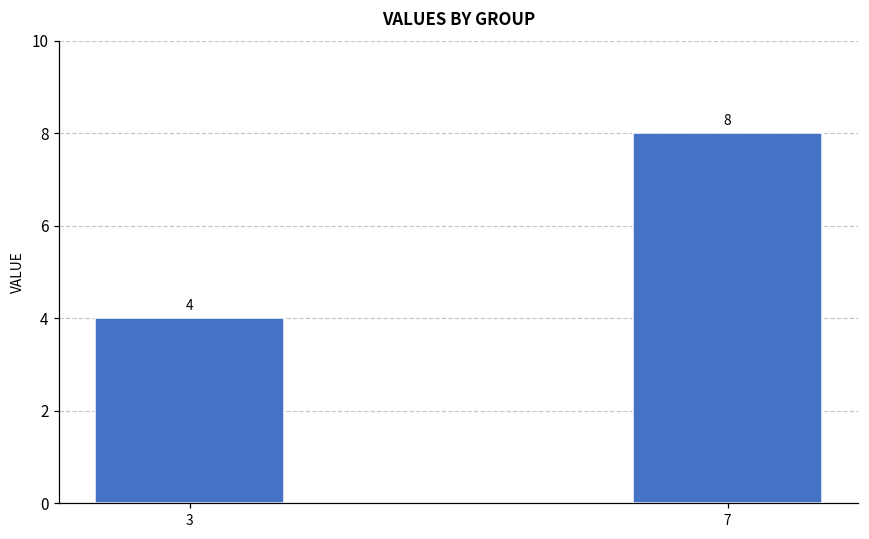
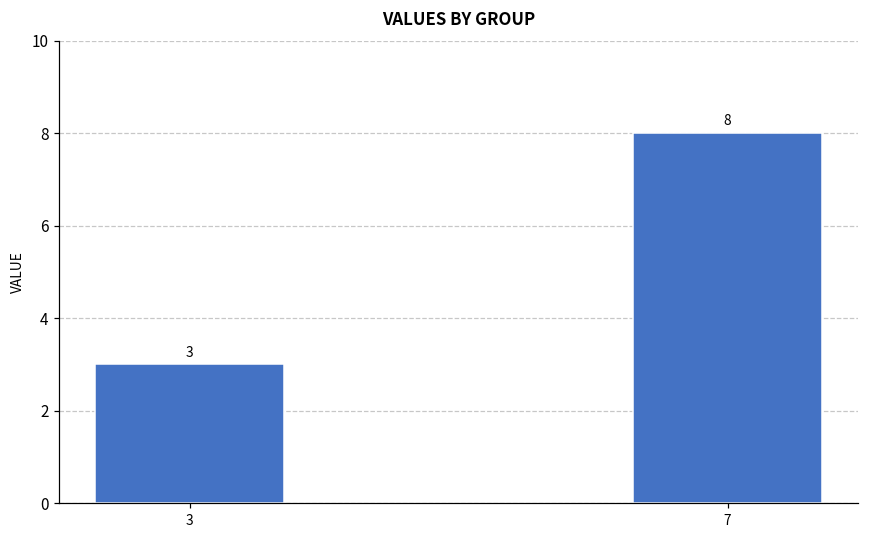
3: 4 -> 3
